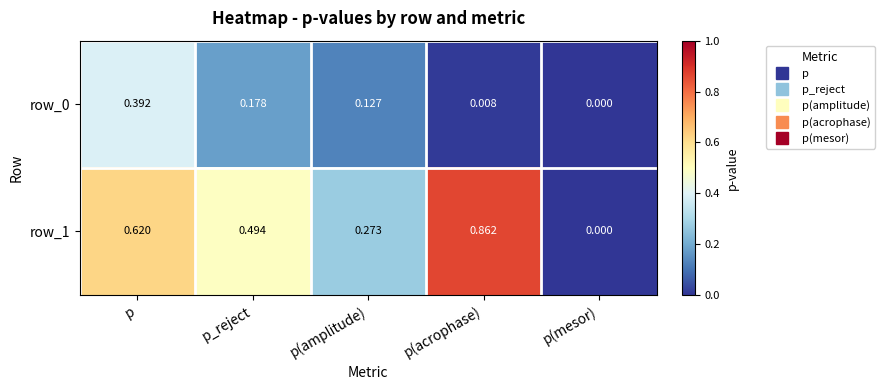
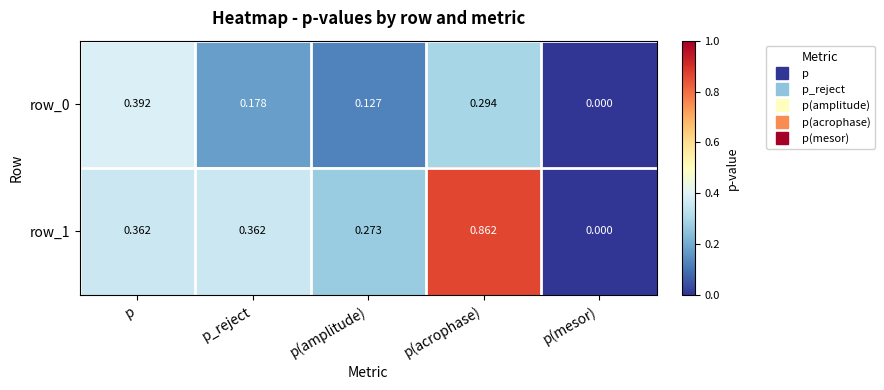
row_0, p(acrophase): 0.008 -> 0.294
row_1, p: 0.620 -> 0.362
row_1, p_reject: 0.494 -> 0.362
